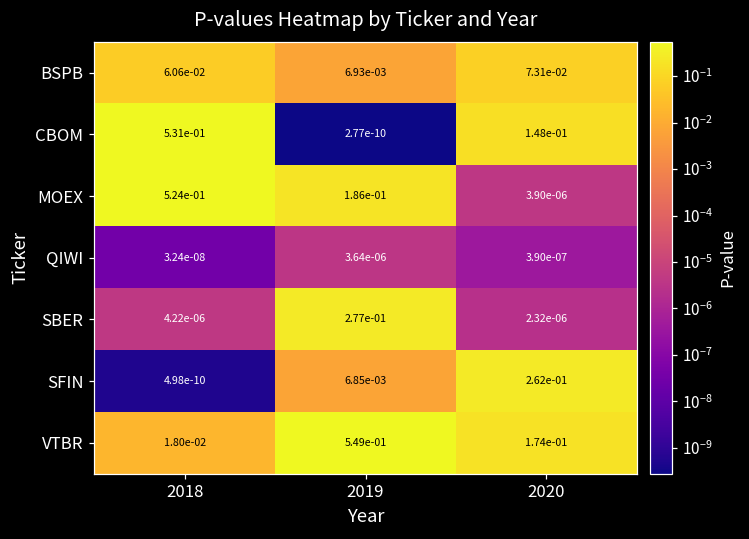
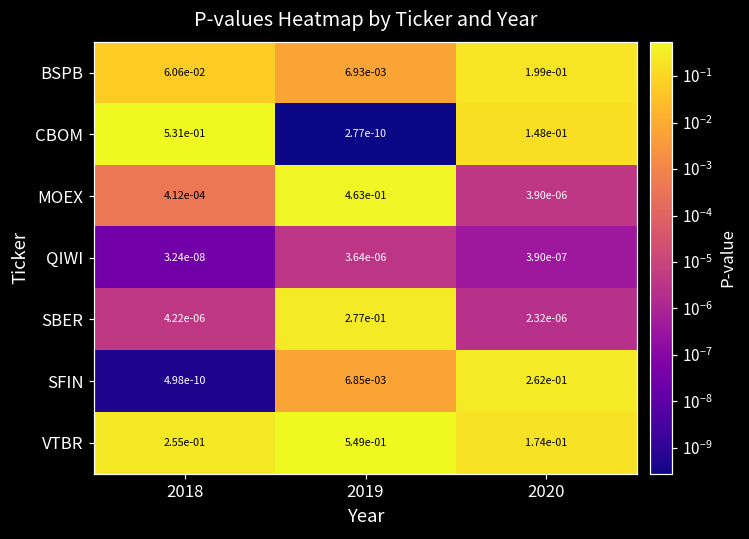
BSPB, 2020: 7.31e-02 -> 1.99e-01
MOEX, 2018: 5.24e-01 -> 4.12e-04
MOEX, 2019: 1.86e-01 -> 4.63e-01
VTBR, 2018: 1.80e-02 -> 2.55e-01
